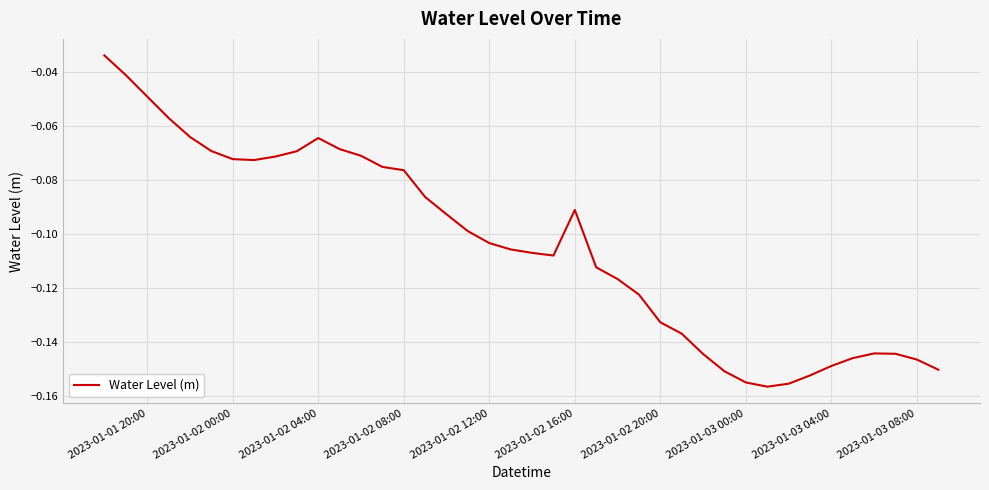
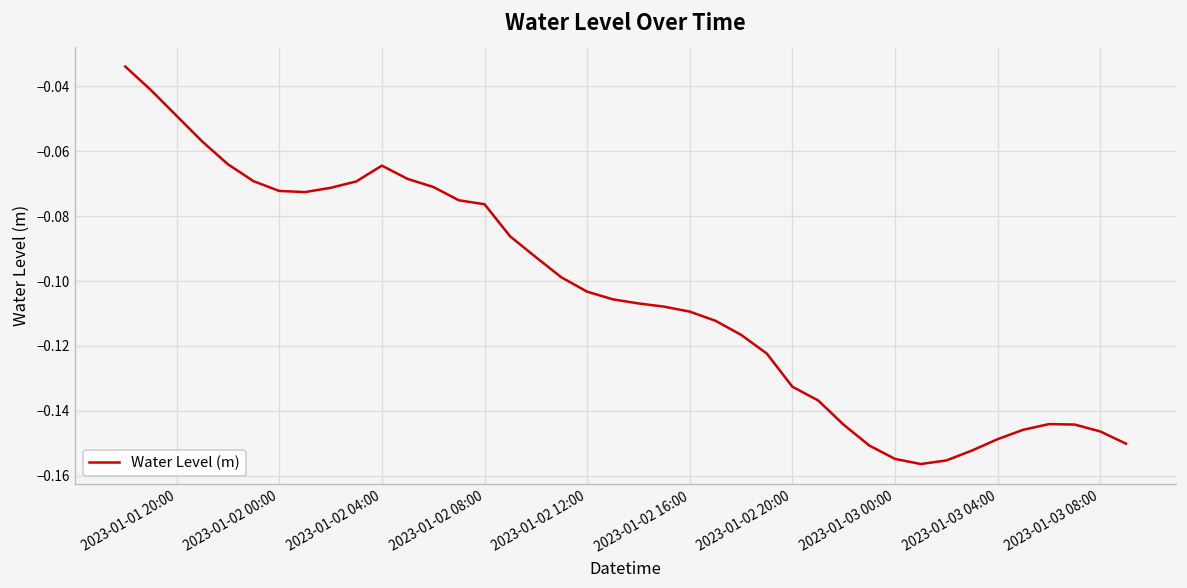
2023-01-02 16:00: -0.091 -> -0.109
